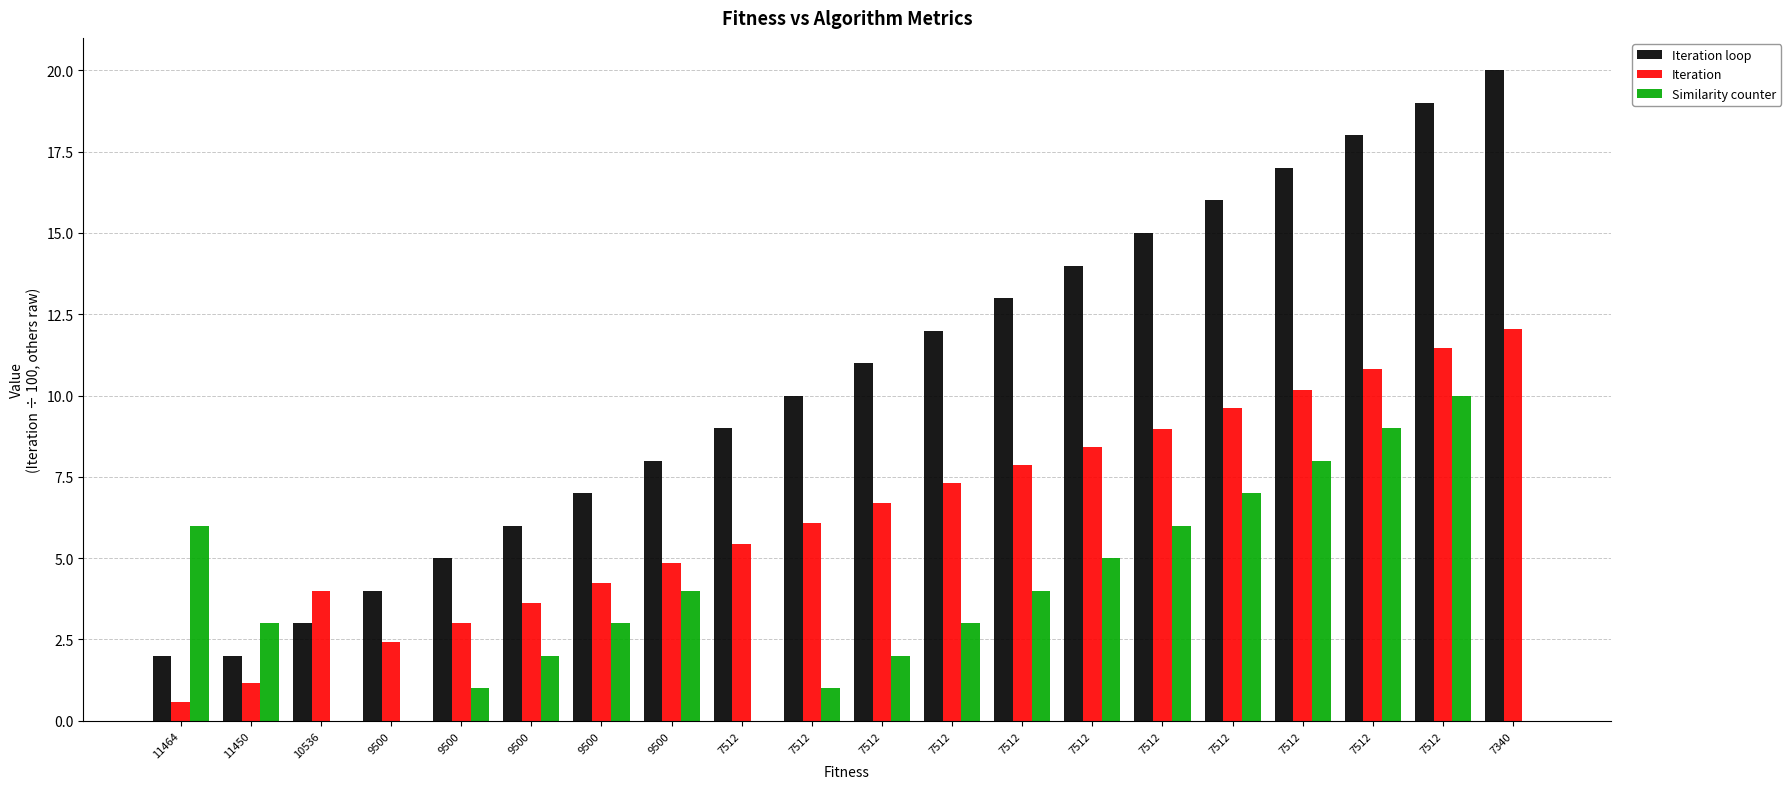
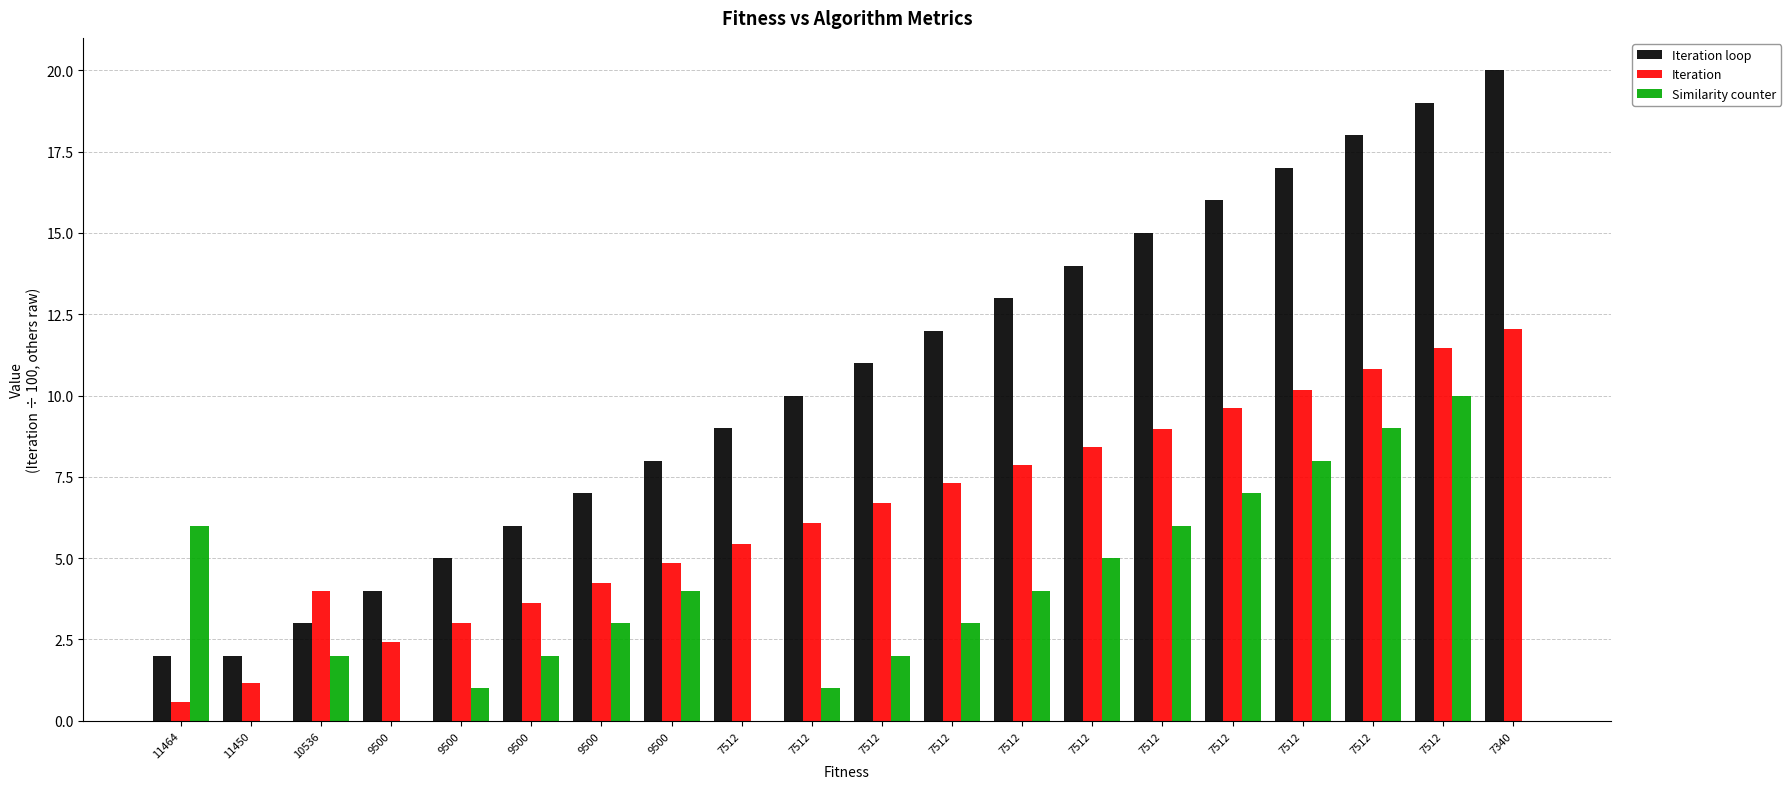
Similarity counter, 11450: 3 -> 0
Similarity counter, 10536: 0 -> 2
